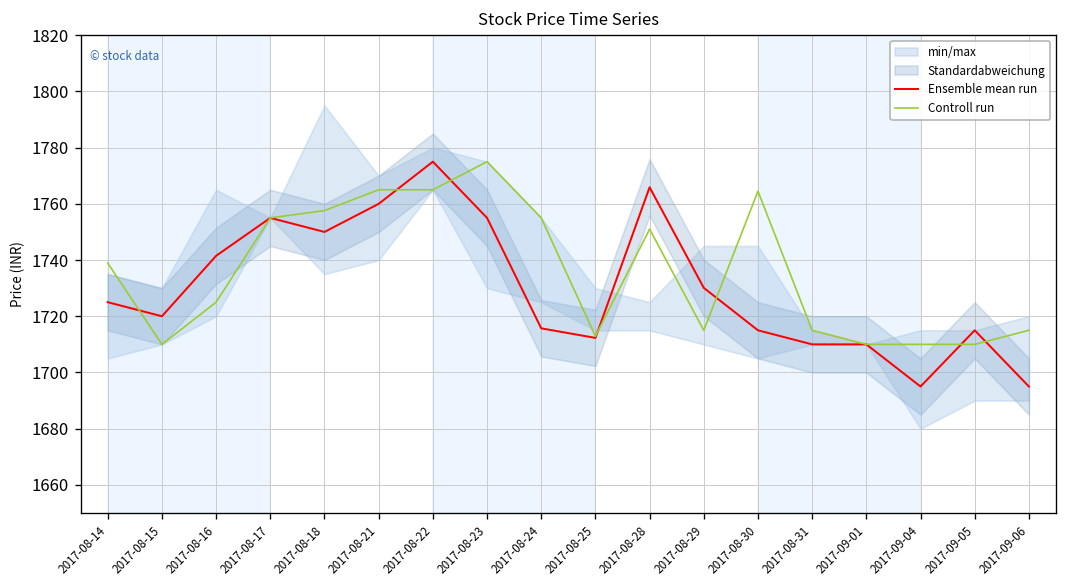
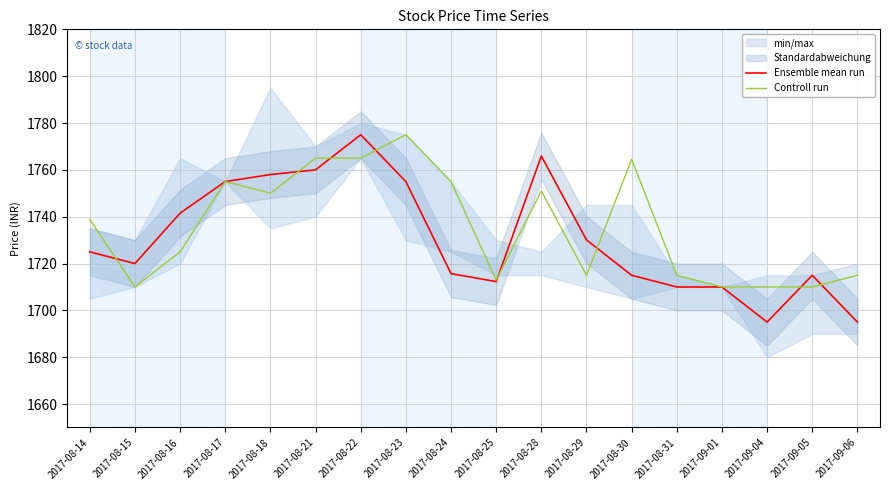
Ensemble mean run, 2017-08-18: 1750 -> 1758
Controll run, 2017-08-18: 1758 -> 1750
